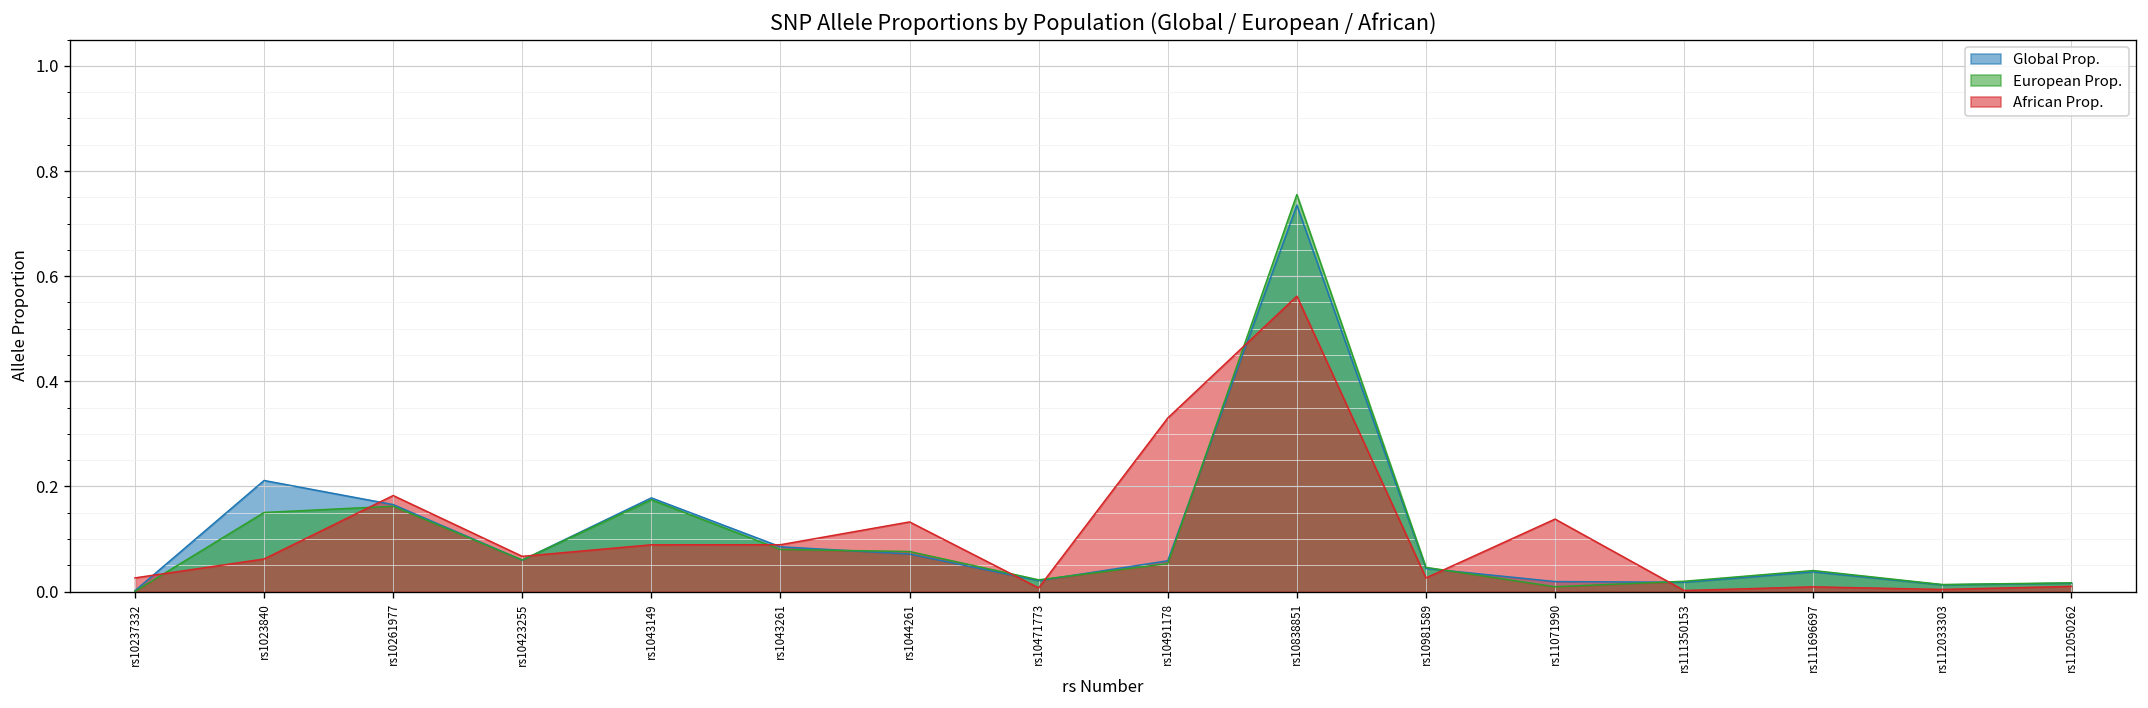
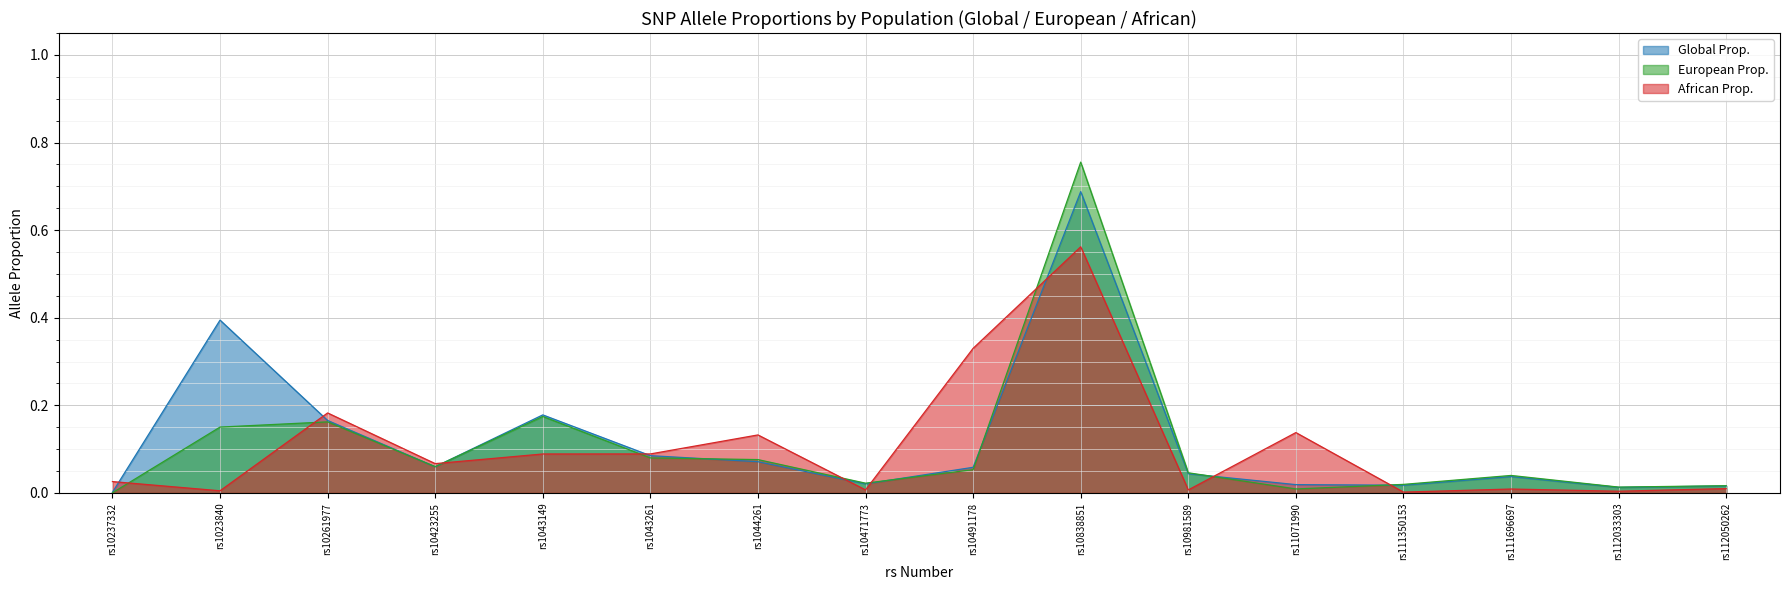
Global Prop., rs1023840: 0.21 -> 0.39
African Prop., rs1023840: 0.06 -> 0.01
Global Prop., rs10838851: 0.74 -> 0.69
African Prop., rs10981589: 0.03 -> 0.01
